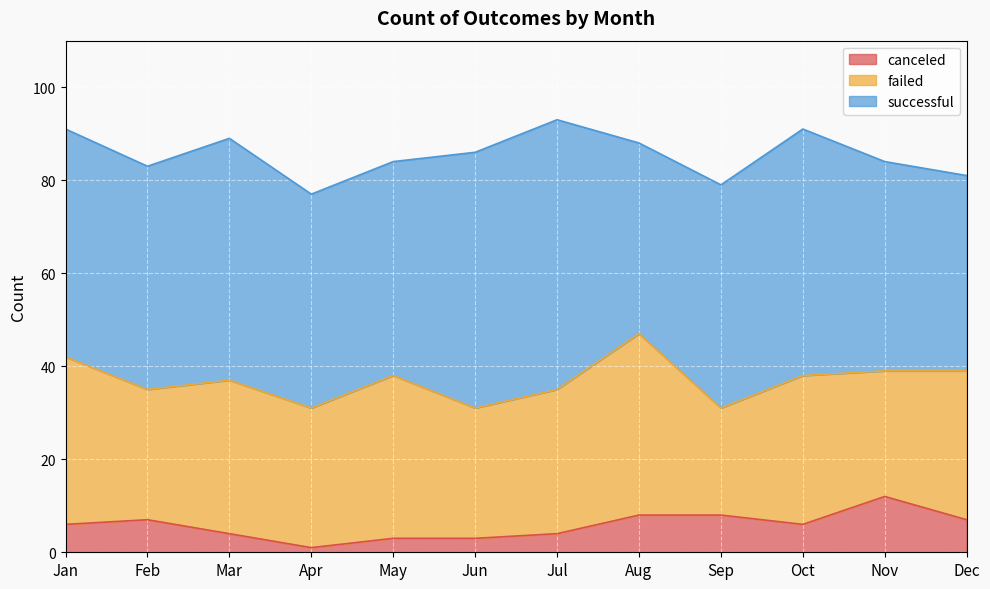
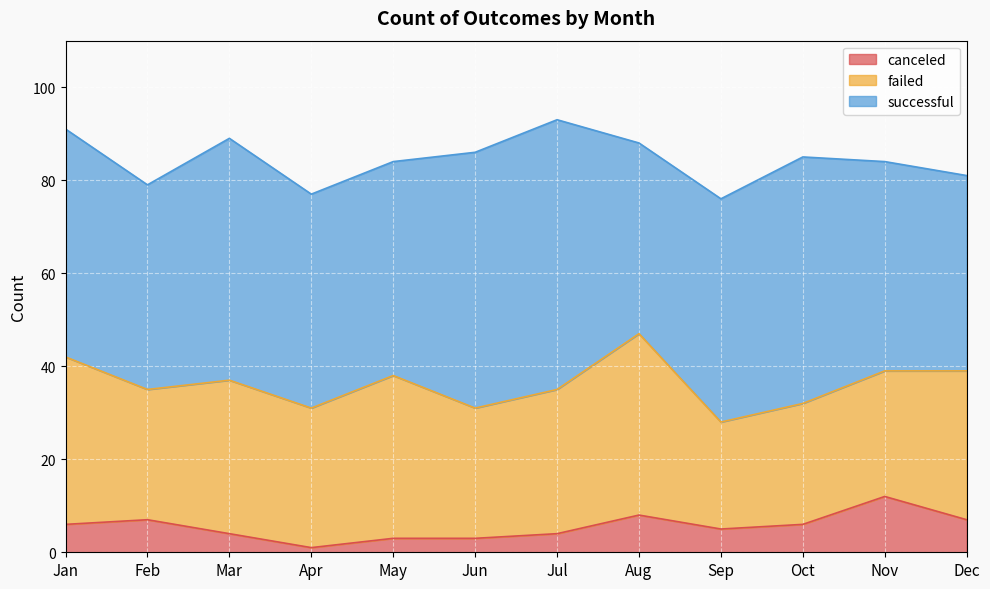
successful, Feb: 48 -> 44
canceled, Sep: 8 -> 5
failed, Oct: 32 -> 26
